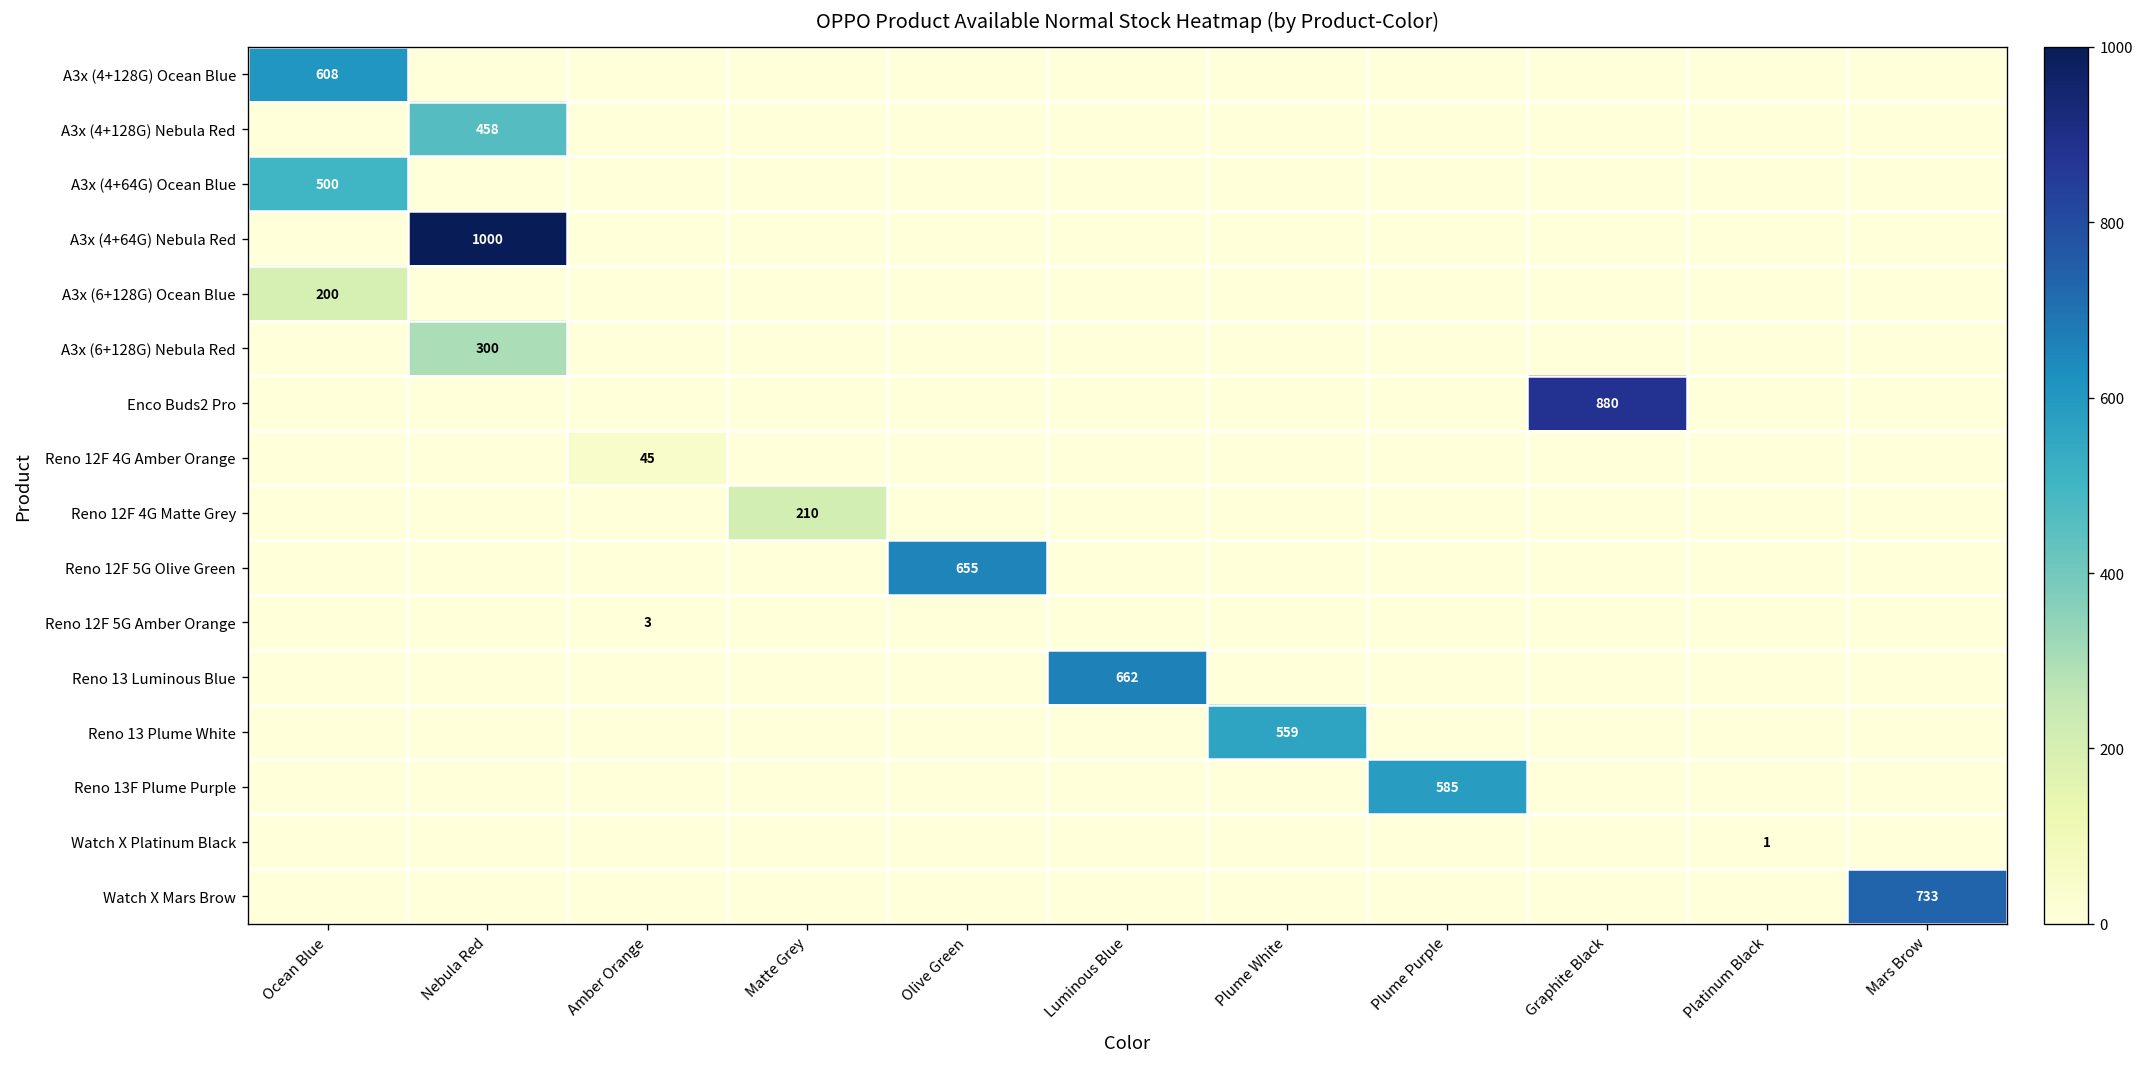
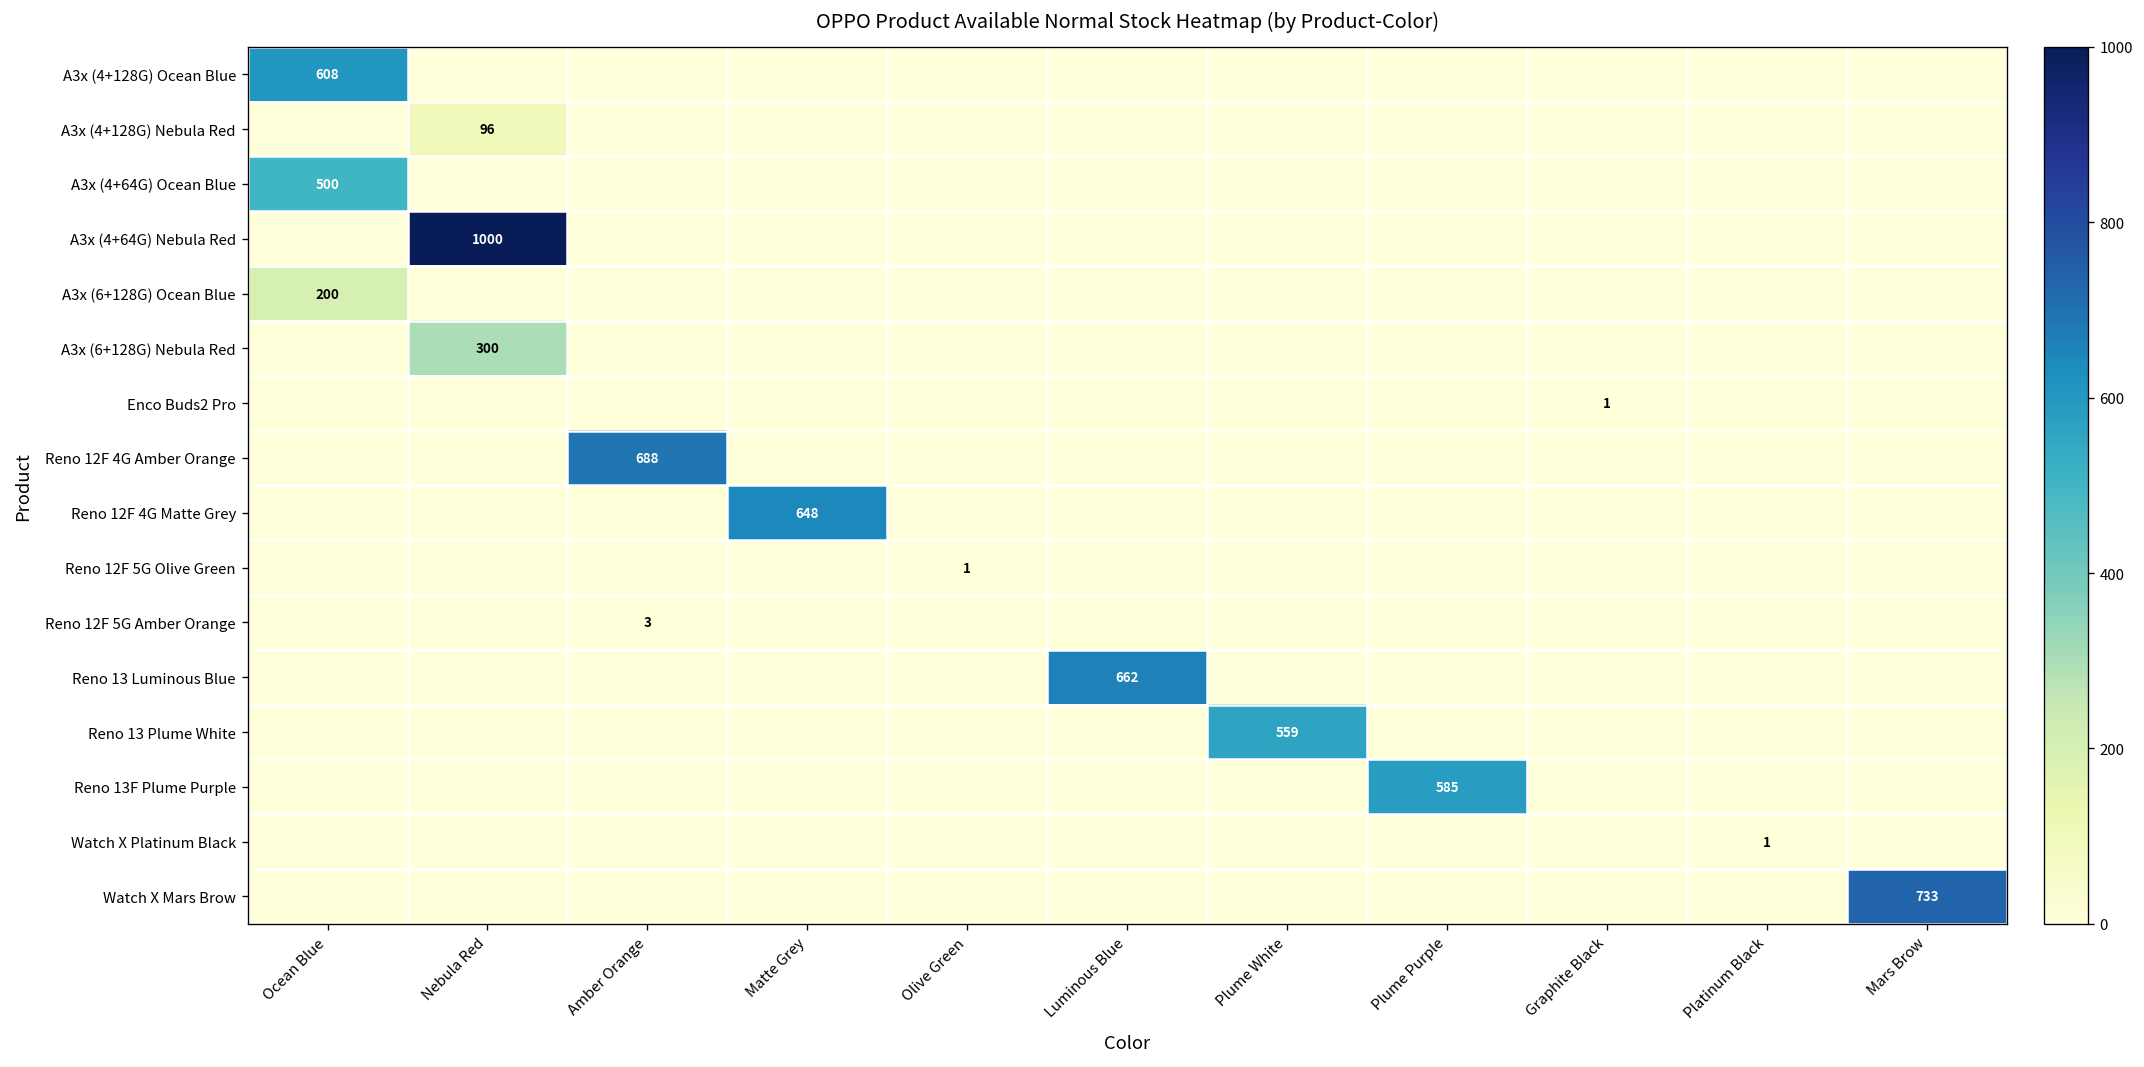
A3x (4+128G) Nebula Red, Nebula Red: 458 -> 96
Enco Buds2 Pro, Graphite Black: 880 -> 1
Reno 12F 4G Amber Orange, Amber Orange: 45 -> 688
Reno 12F 4G Matte Grey, Matte Grey: 210 -> 648
Reno 12F 5G Olive Green, Olive Green: 655 -> 1
